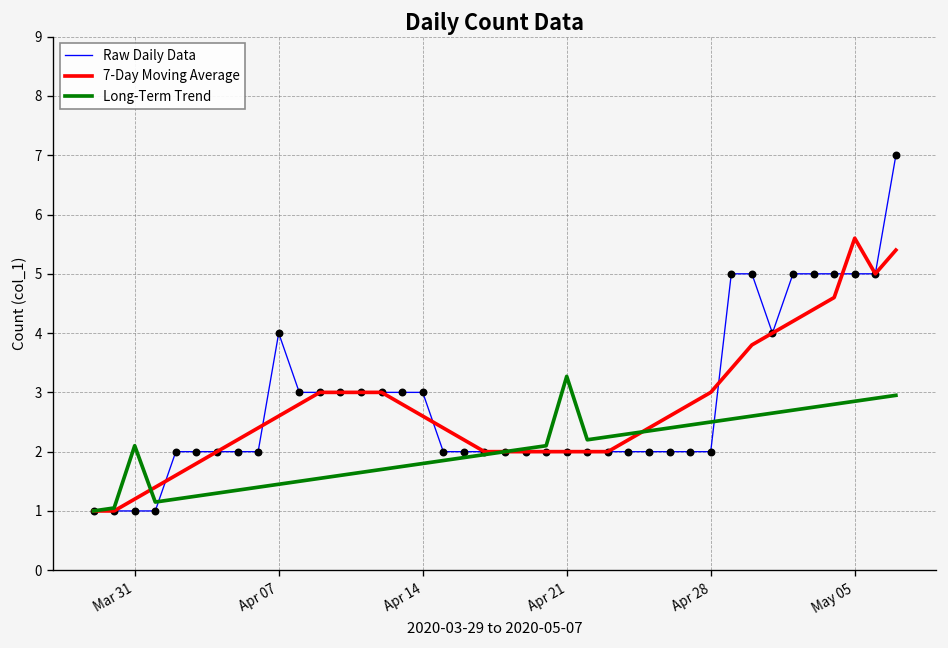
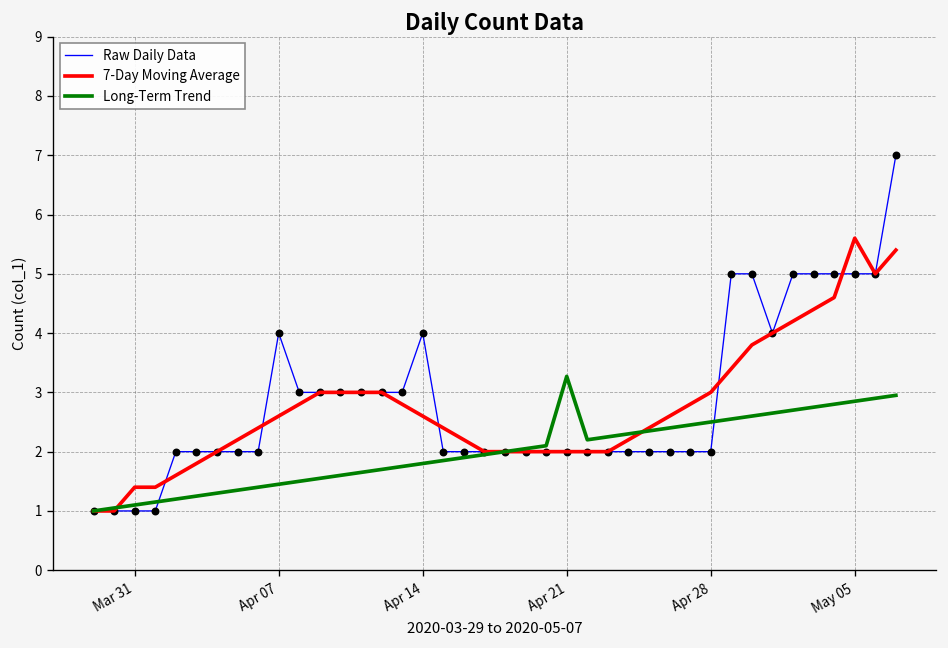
7-Day Moving Average, Mar 31: 1.2 -> 1.4
Long-Term Trend, Mar 31: 2.1 -> 1.1
Raw Daily Data, Apr 14: 3 -> 4
